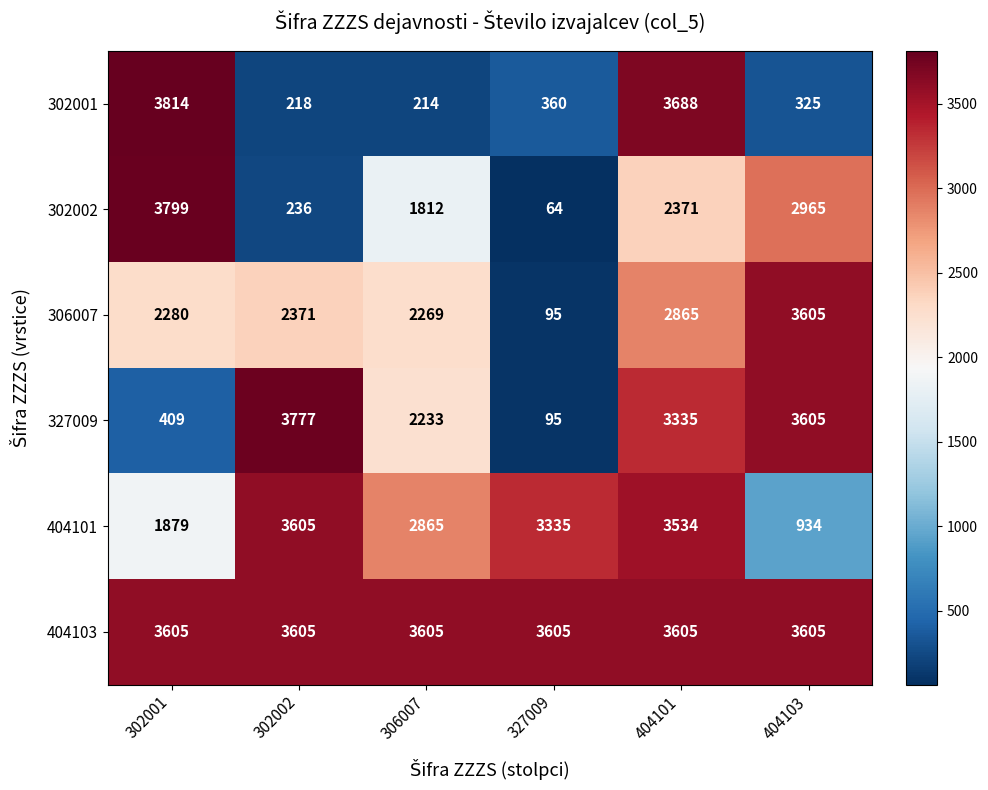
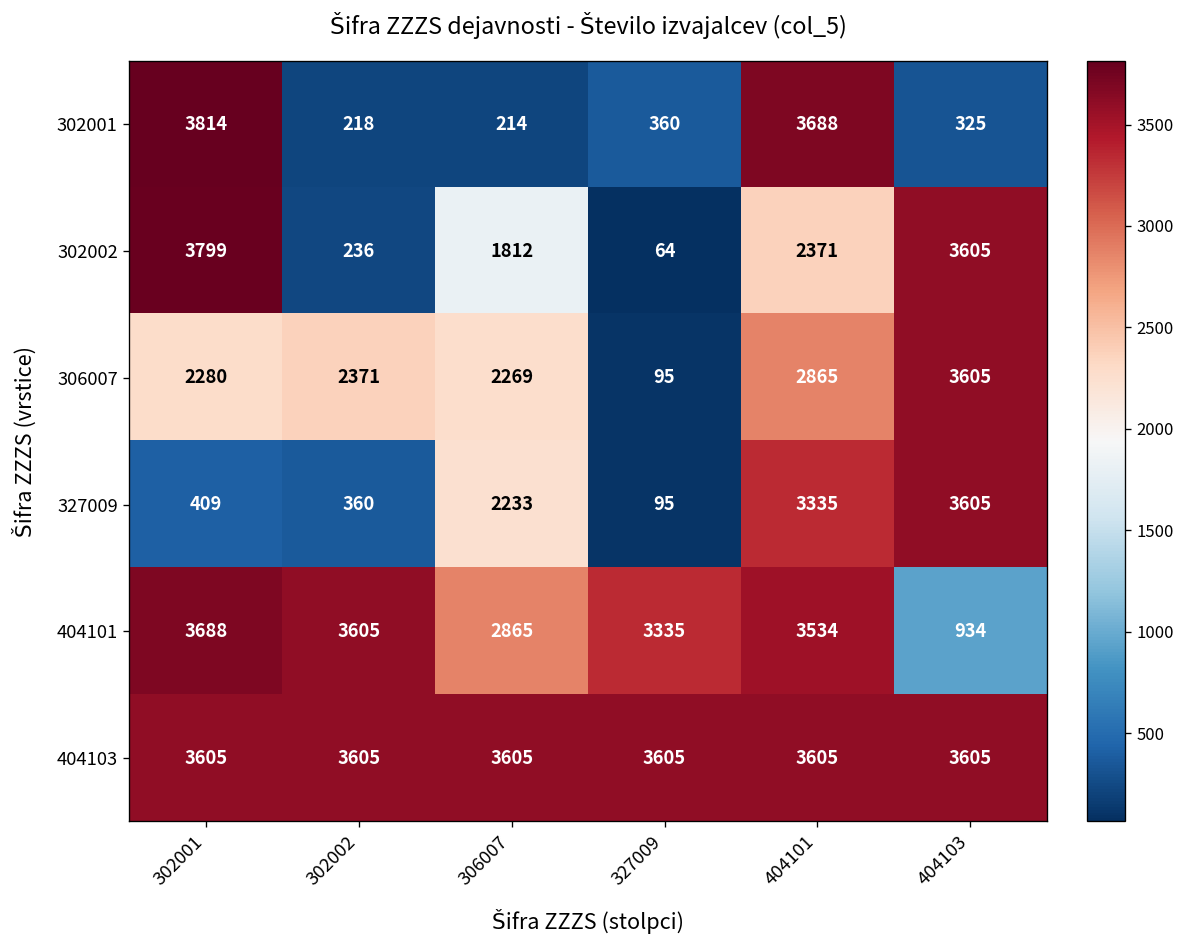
302002, 404103: 2965 -> 3605
327009, 302002: 3777 -> 360
404101, 302001: 1879 -> 3688
